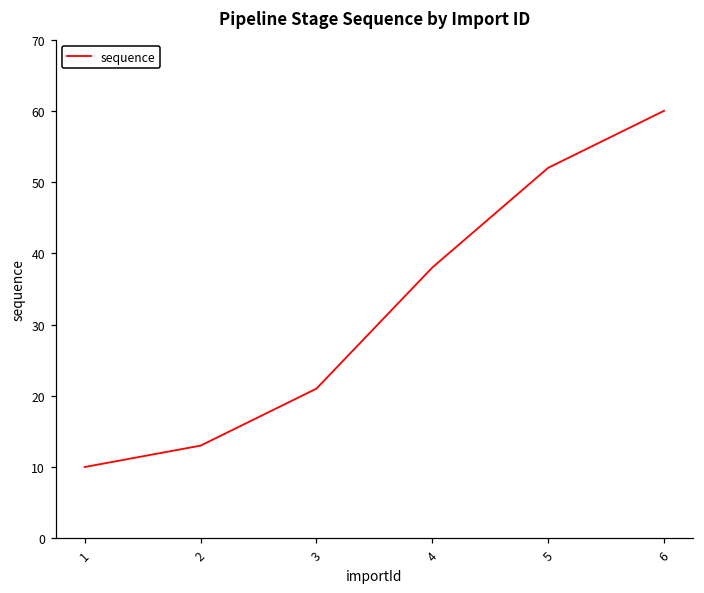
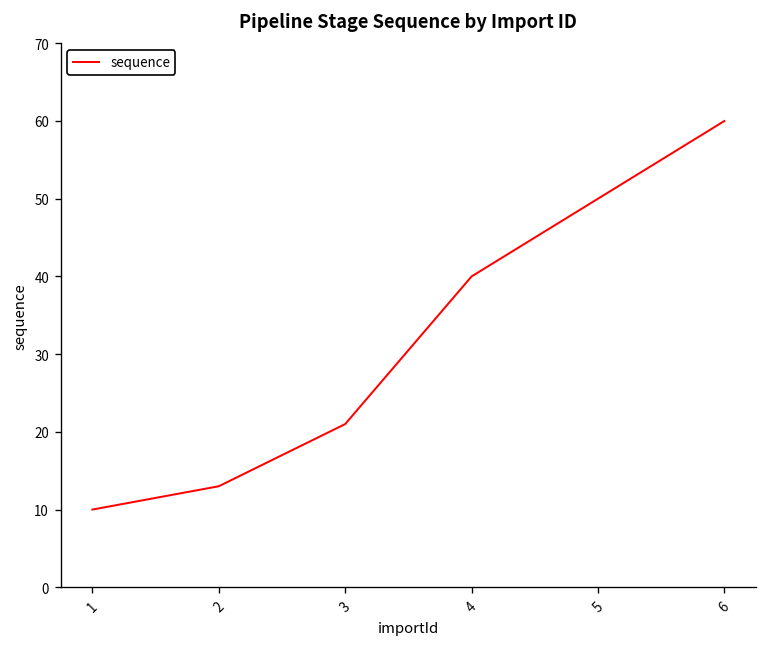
4: 38 -> 40
5: 52 -> 50
